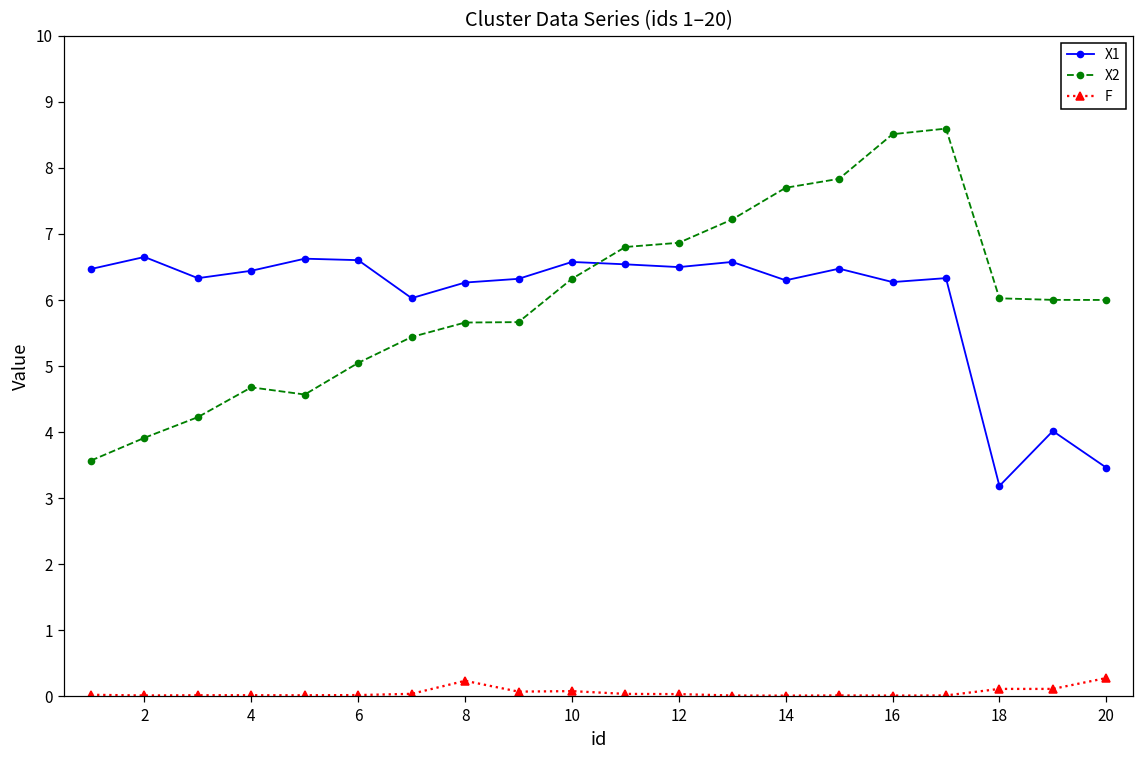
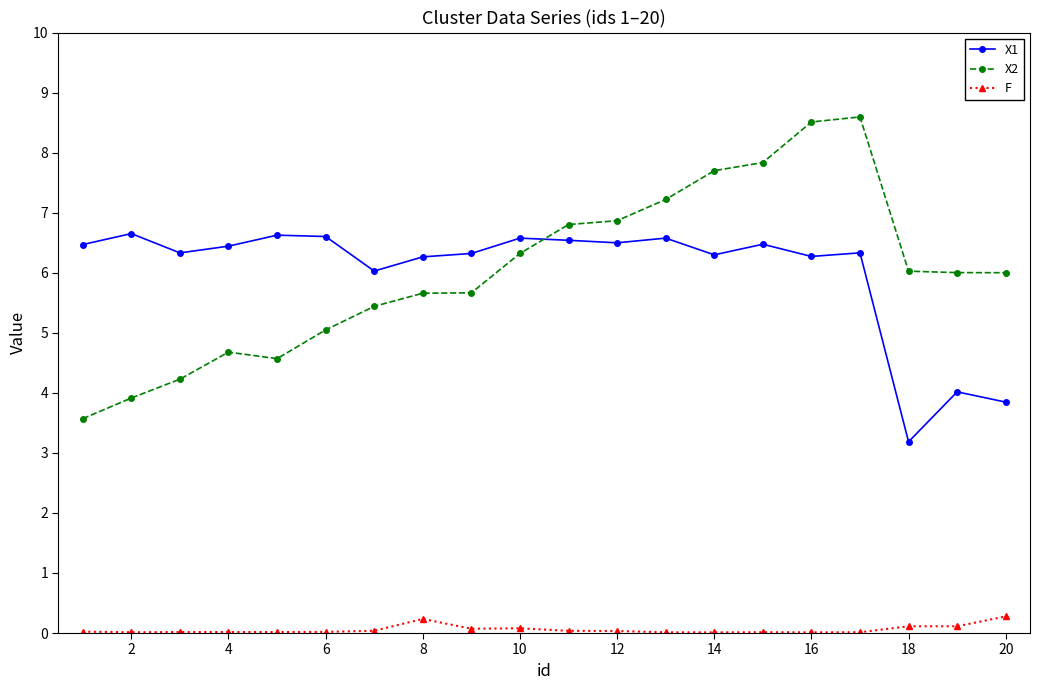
X1, 20: 3.5 -> 3.8
